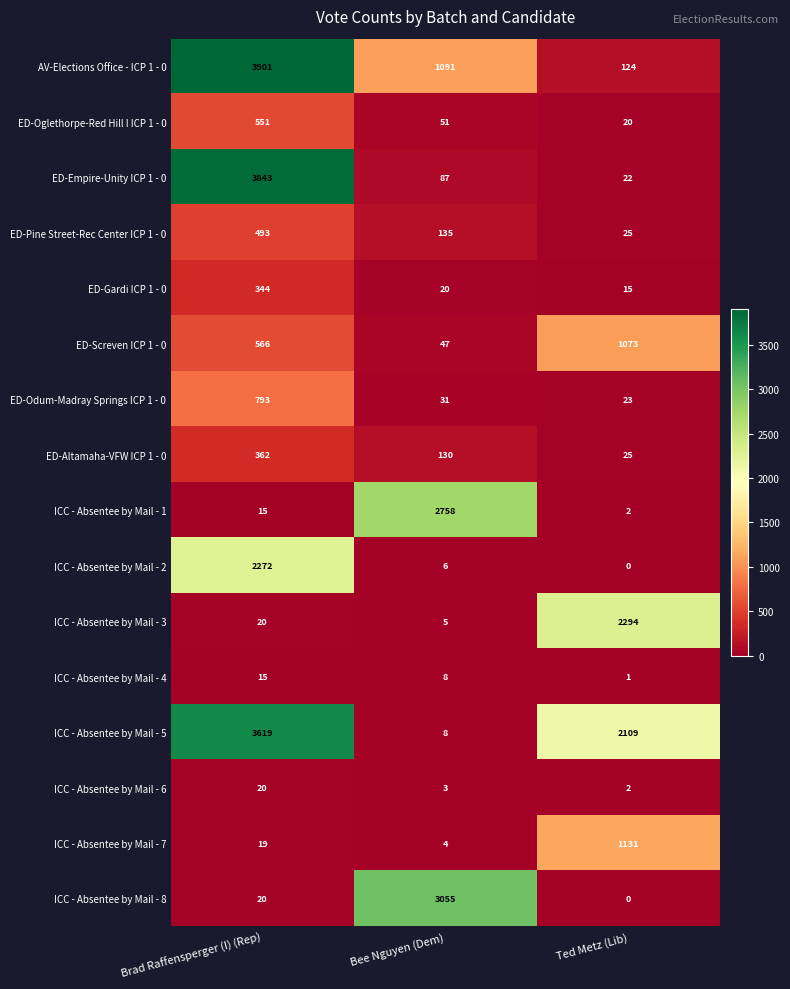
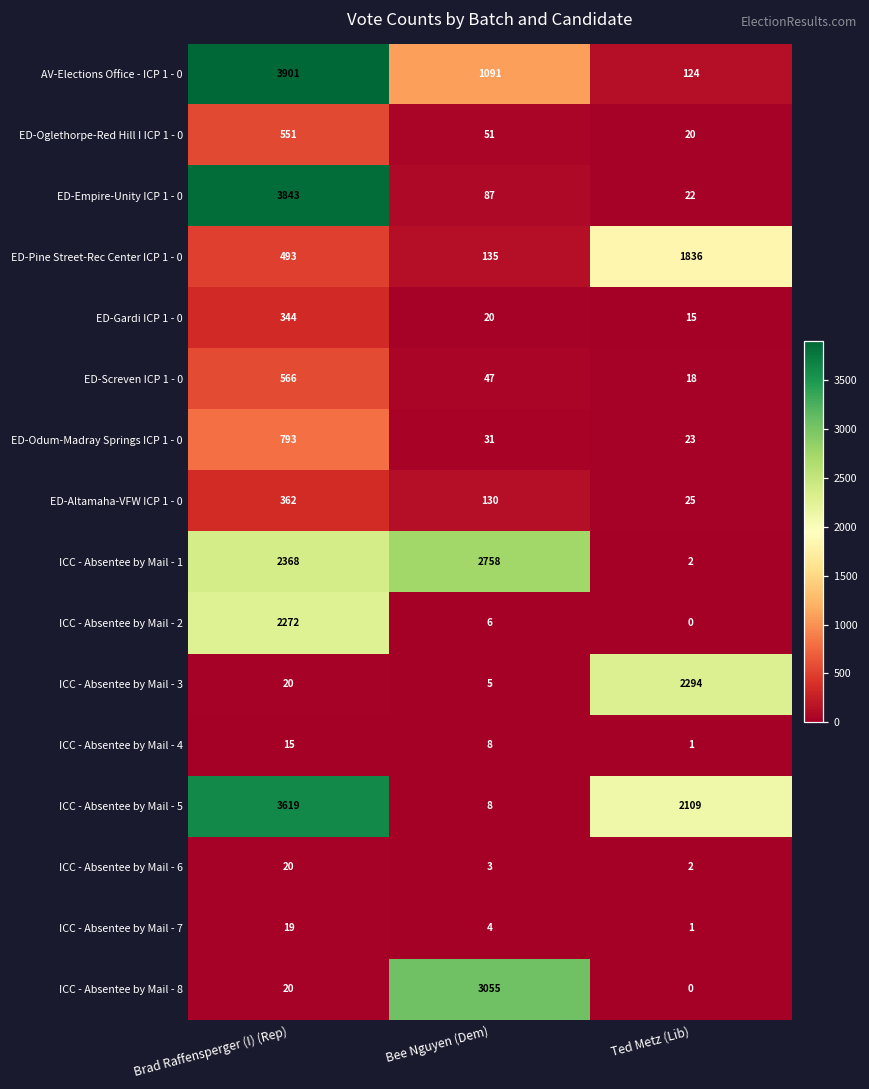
ED-Pine Street-Rec Center ICP 1 - 0, Ted Metz (Lib): 25 -> 1836
ED-Screven ICP 1 - 0, Ted Metz (Lib): 1073 -> 18
ICC - Absentee by Mail - 1, Brad Raffensperger (I) (Rep): 15 -> 2368
ICC - Absentee by Mail - 7, Ted Metz (Lib): 1131 -> 1
